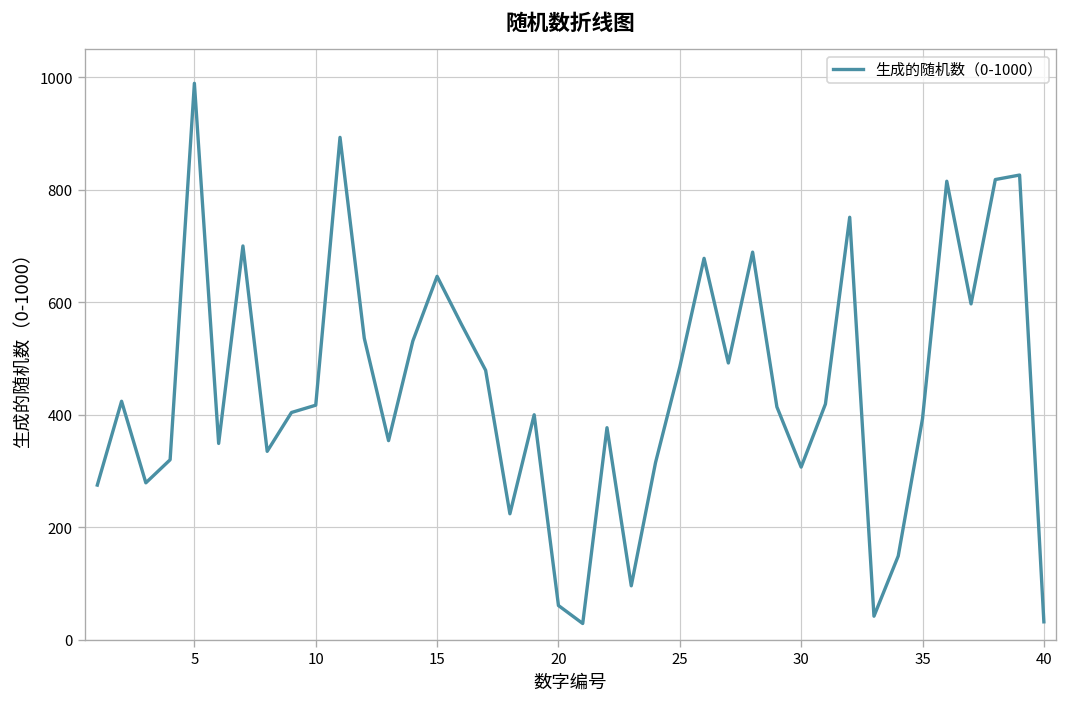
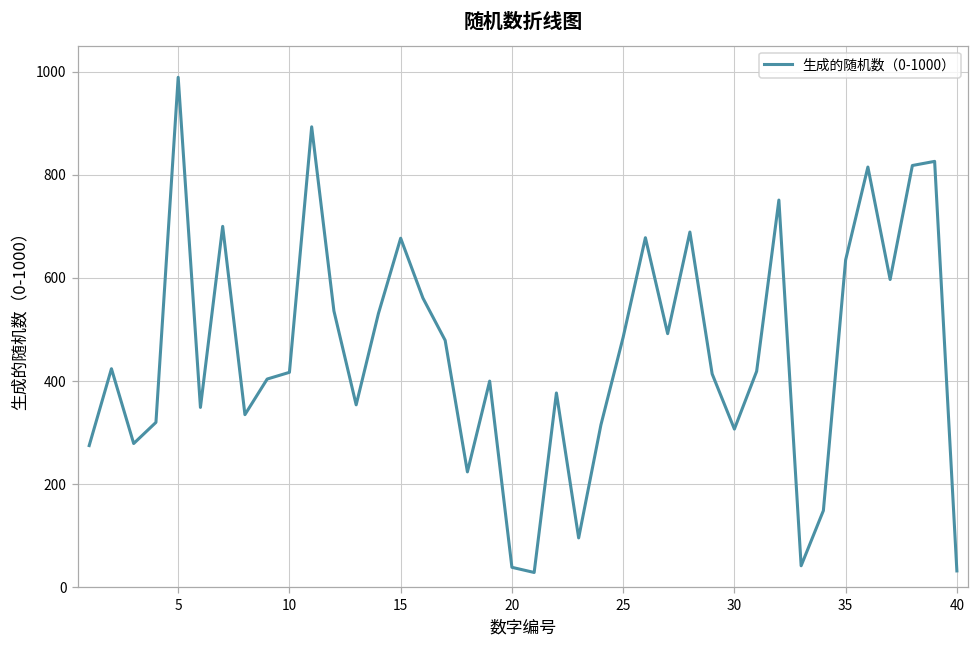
15: 650 -> 680
20: 60 -> 40
35: 390 -> 640
